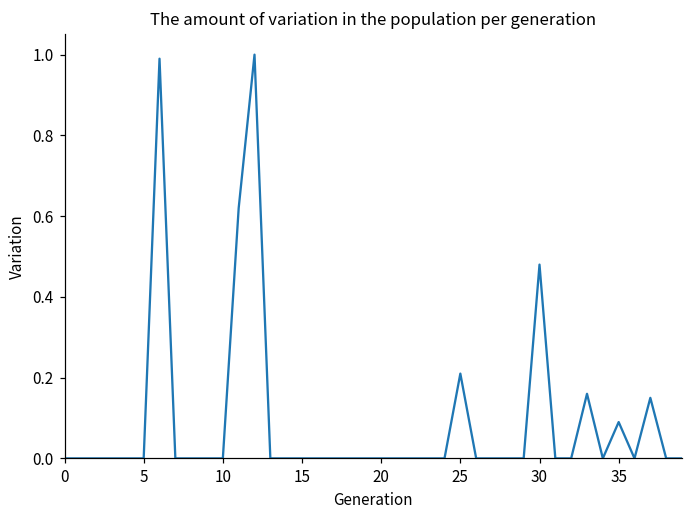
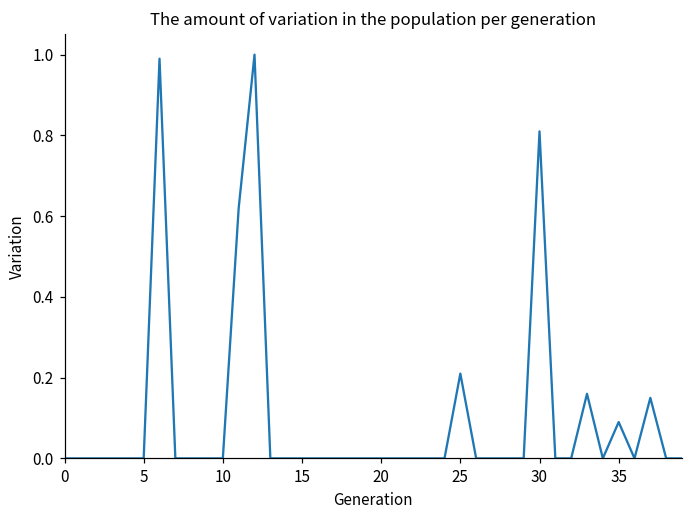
30: 0.48 -> 0.81
